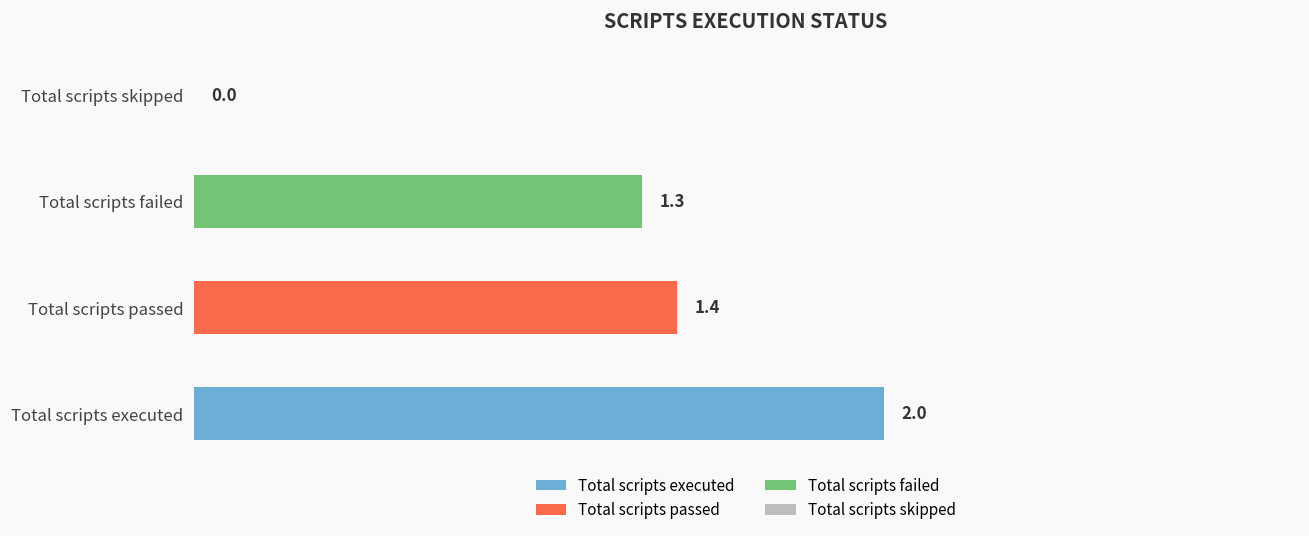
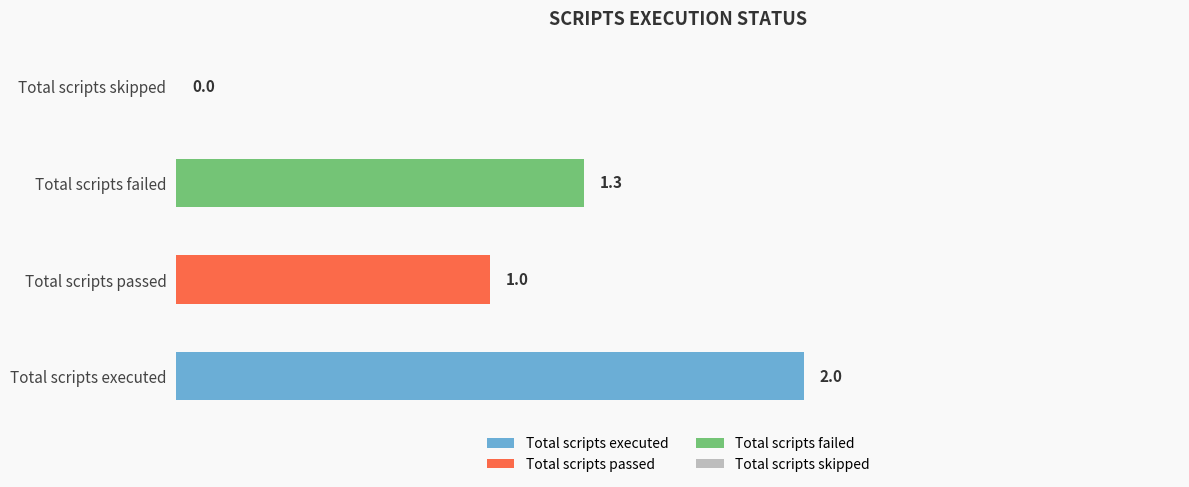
Total scripts passed: 1.4 -> 1.0
